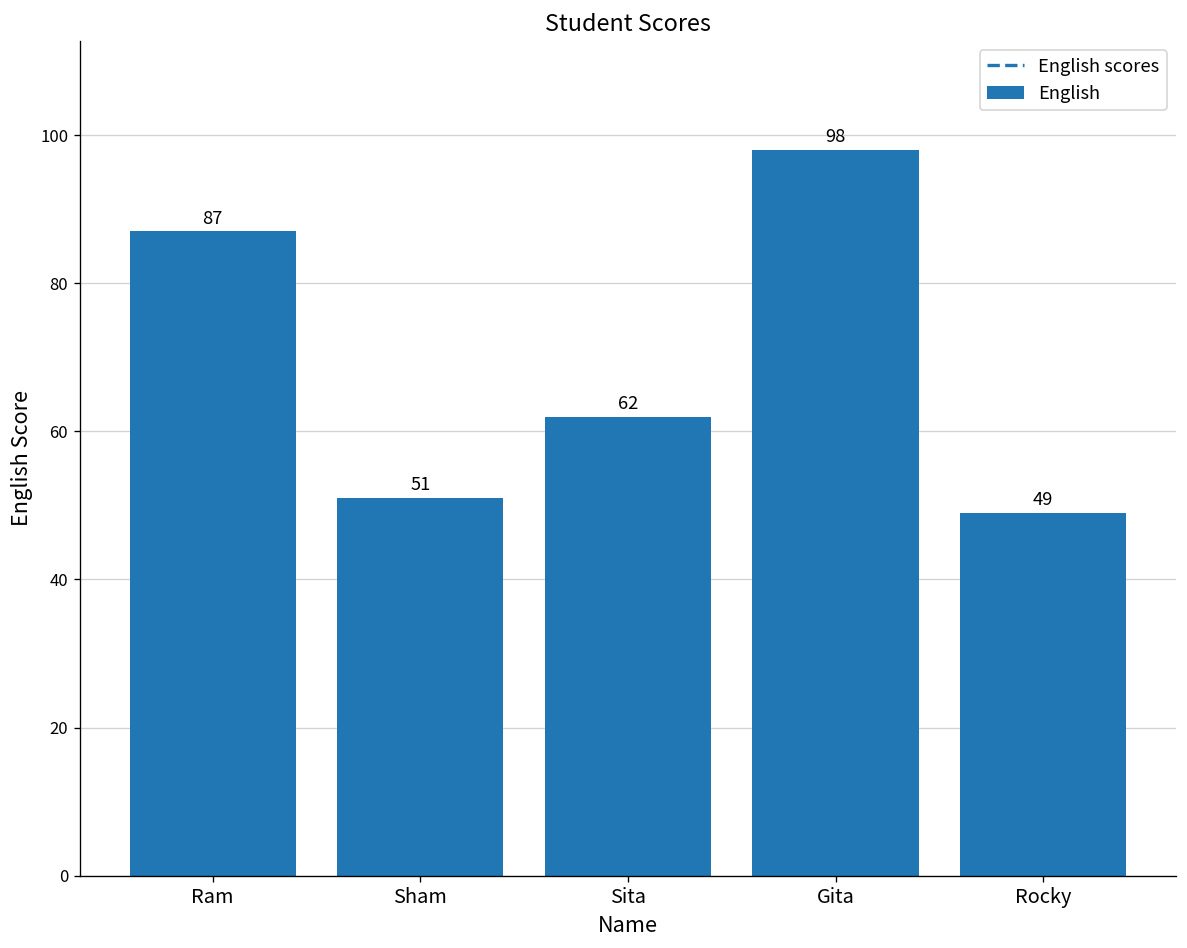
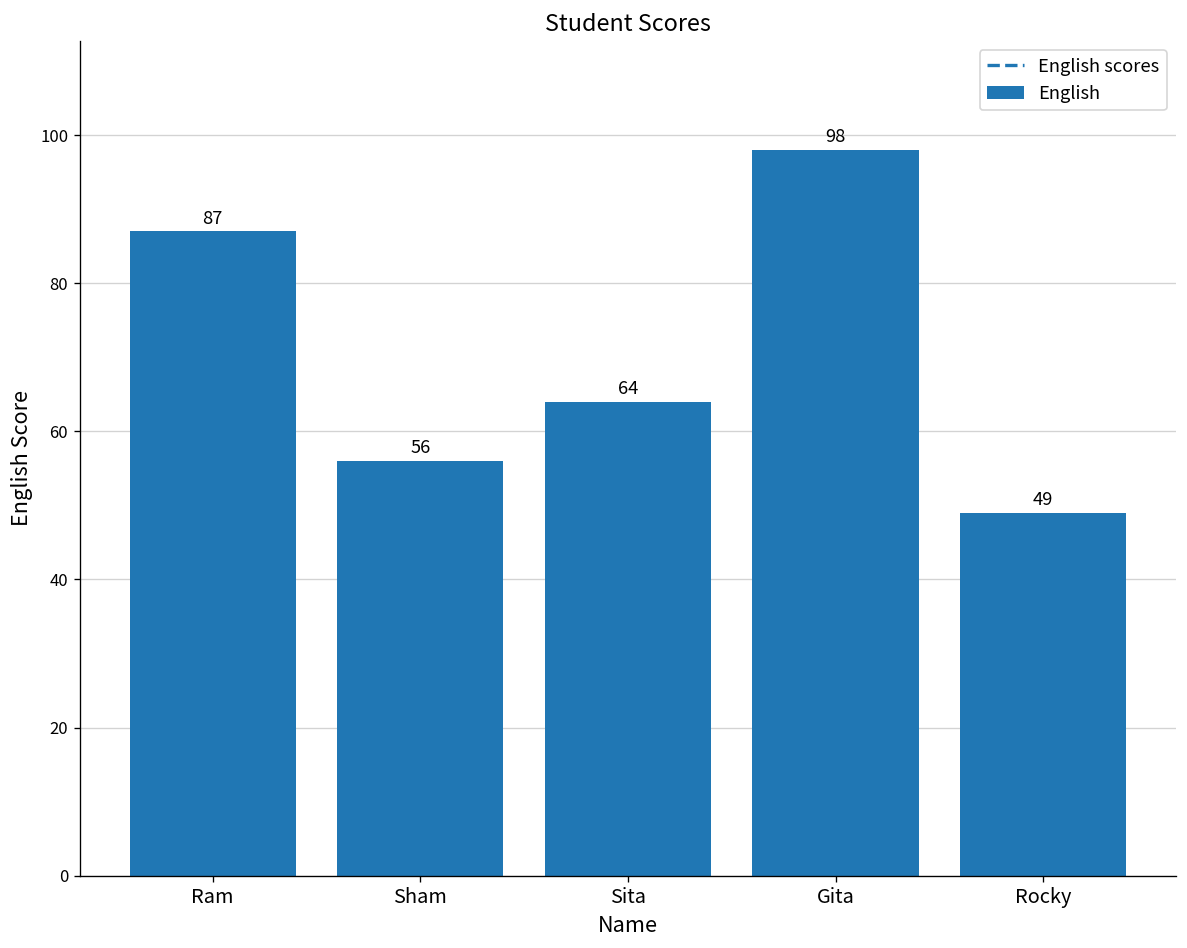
Sham: 51 -> 56
Sita: 62 -> 64
